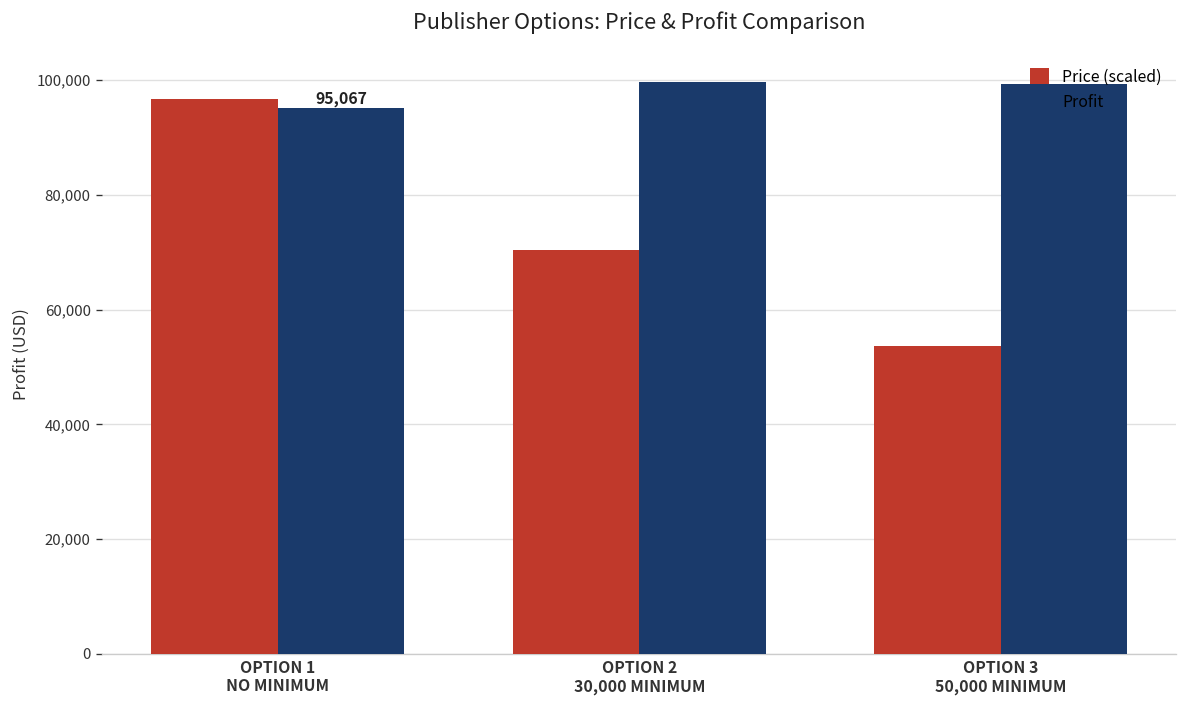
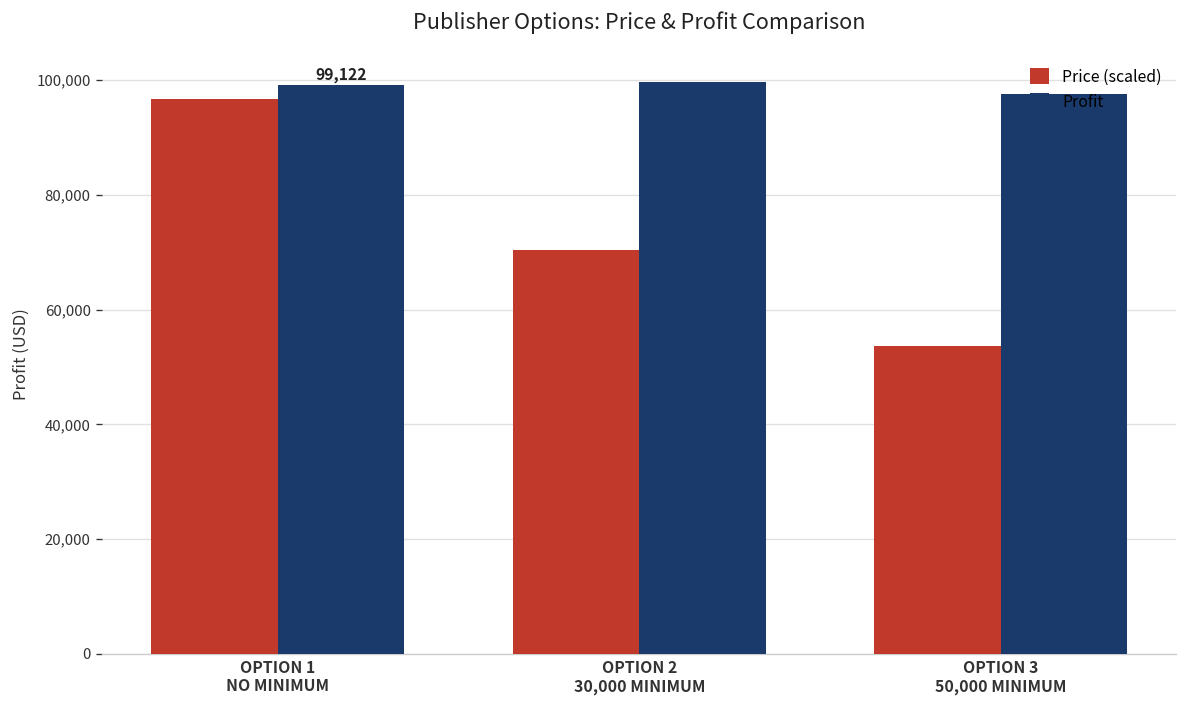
Profit, OPTION 1 NO MINIMUM: 95,067 -> 99,122
Profit, OPTION 3 50,000 MINIMUM: 99,000 -> 98,000
